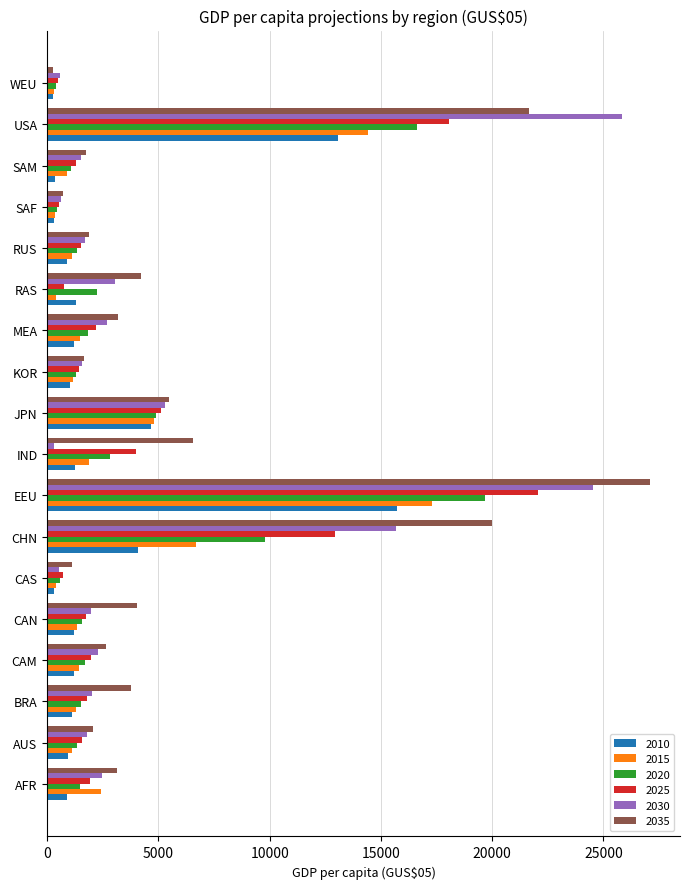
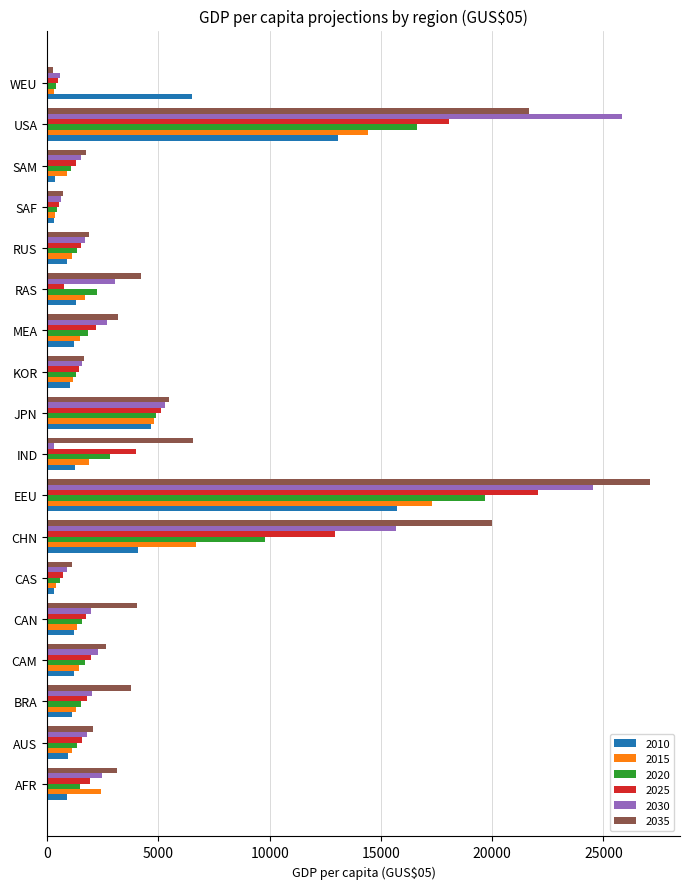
2010, WEU: 200 -> 6500
2015, RAS: 400 -> 1700
2030, CAS: 500 -> 900
